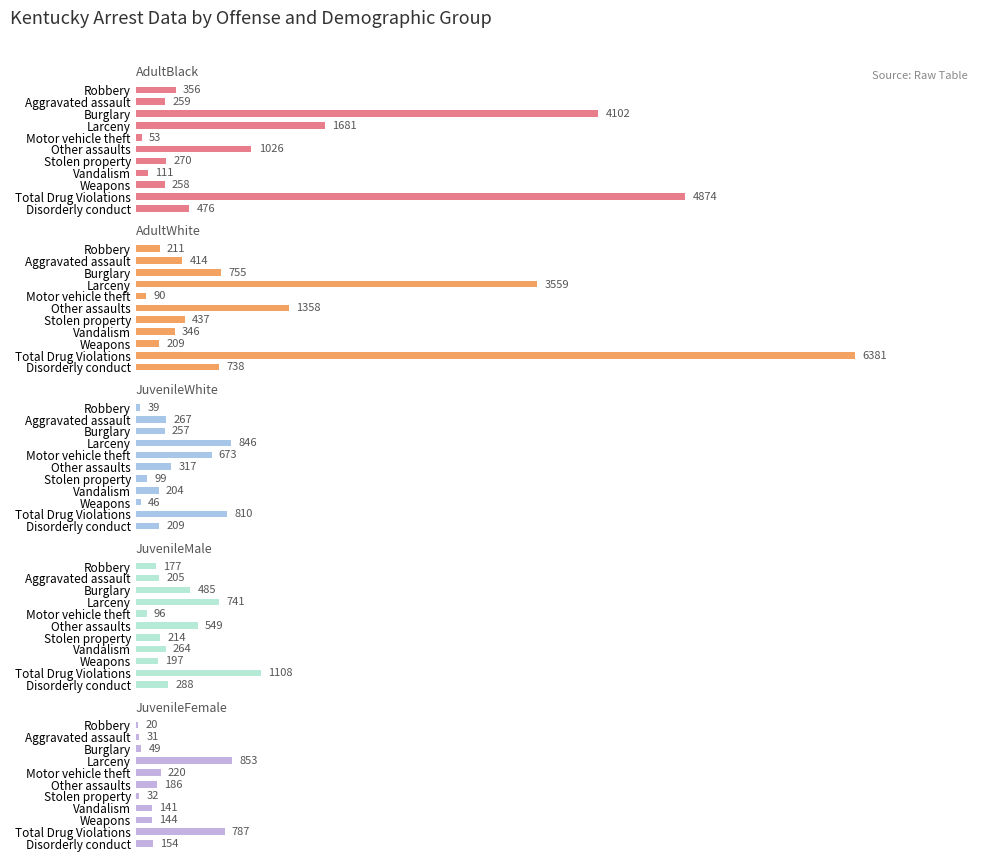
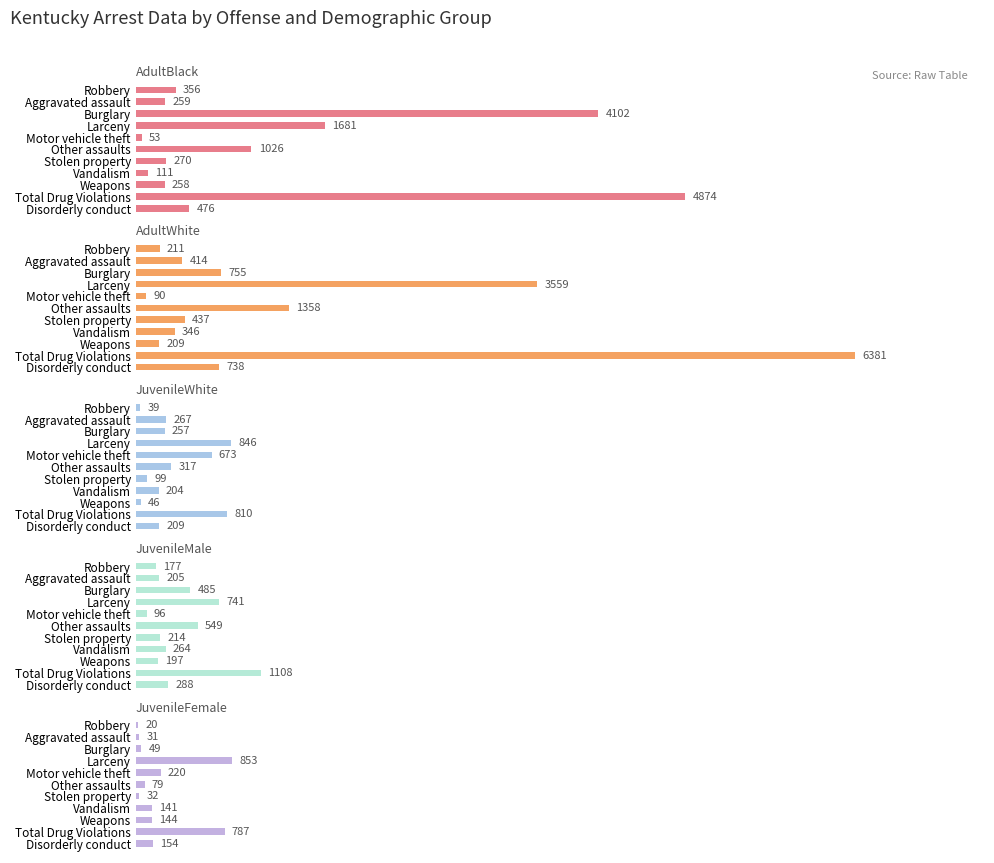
JuvenileFemale, Other assaults: 186 -> 79
